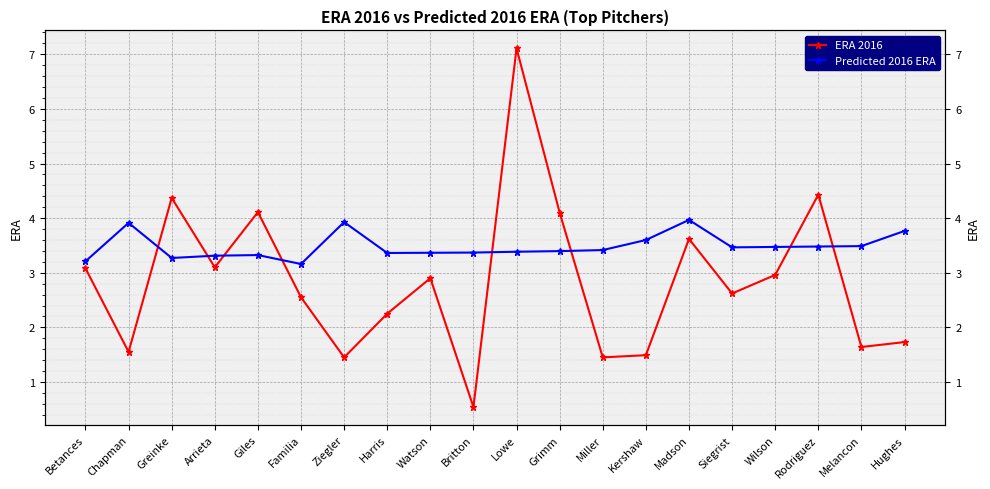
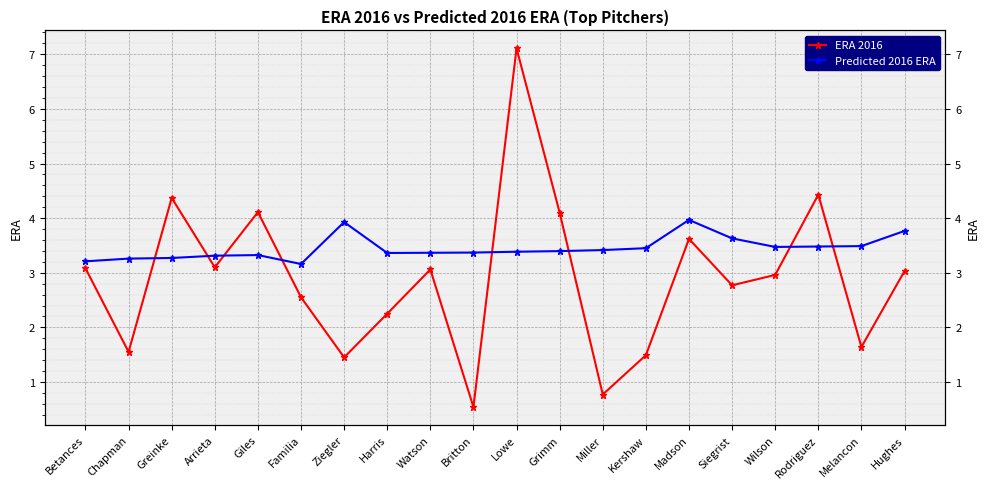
Predicted 2016 ERA, Chapman: 3.9 -> 3.3
ERA 2016, Watson: 2.9 -> 3.1
ERA 2016, Miller: 1.5 -> 0.8
Predicted 2016 ERA, Kershaw: 3.6 -> 3.4
ERA 2016, Siegrist: 2.6 -> 2.8
Predicted 2016 ERA, Siegrist: 3.5 -> 3.6
ERA 2016, Hughes: 1.7 -> 3.0
